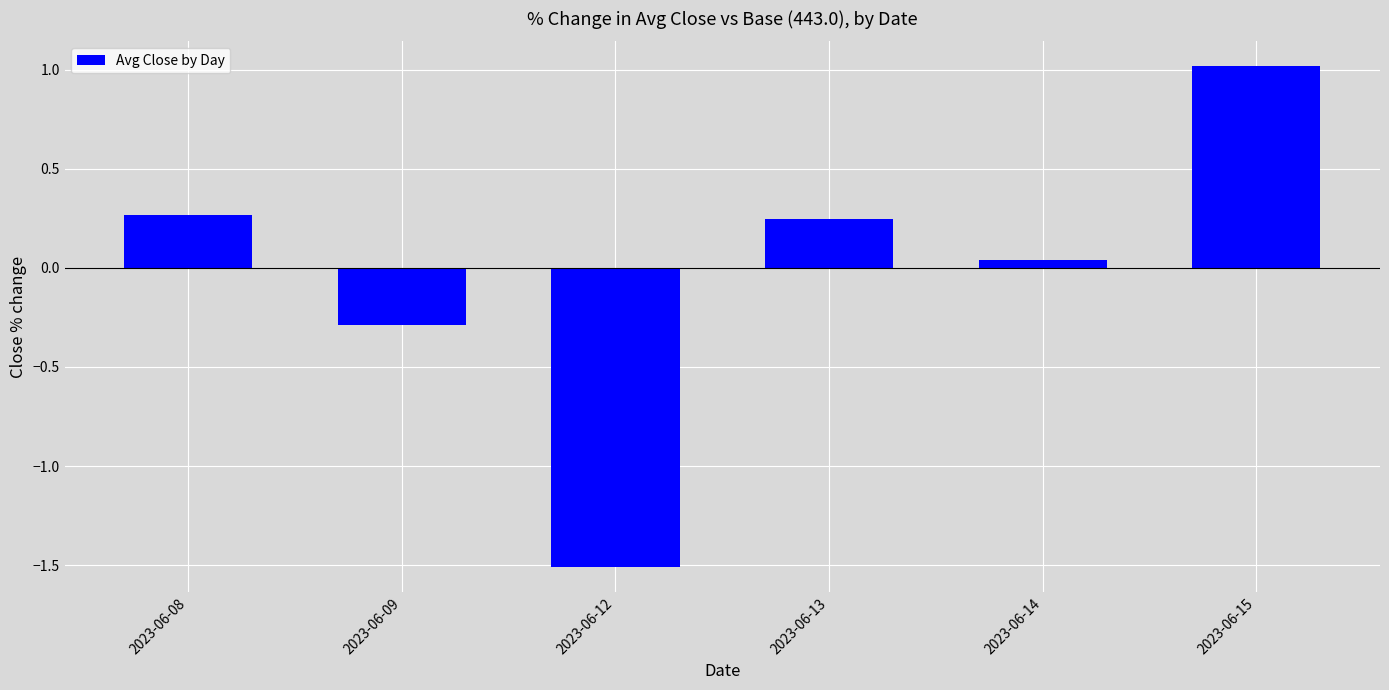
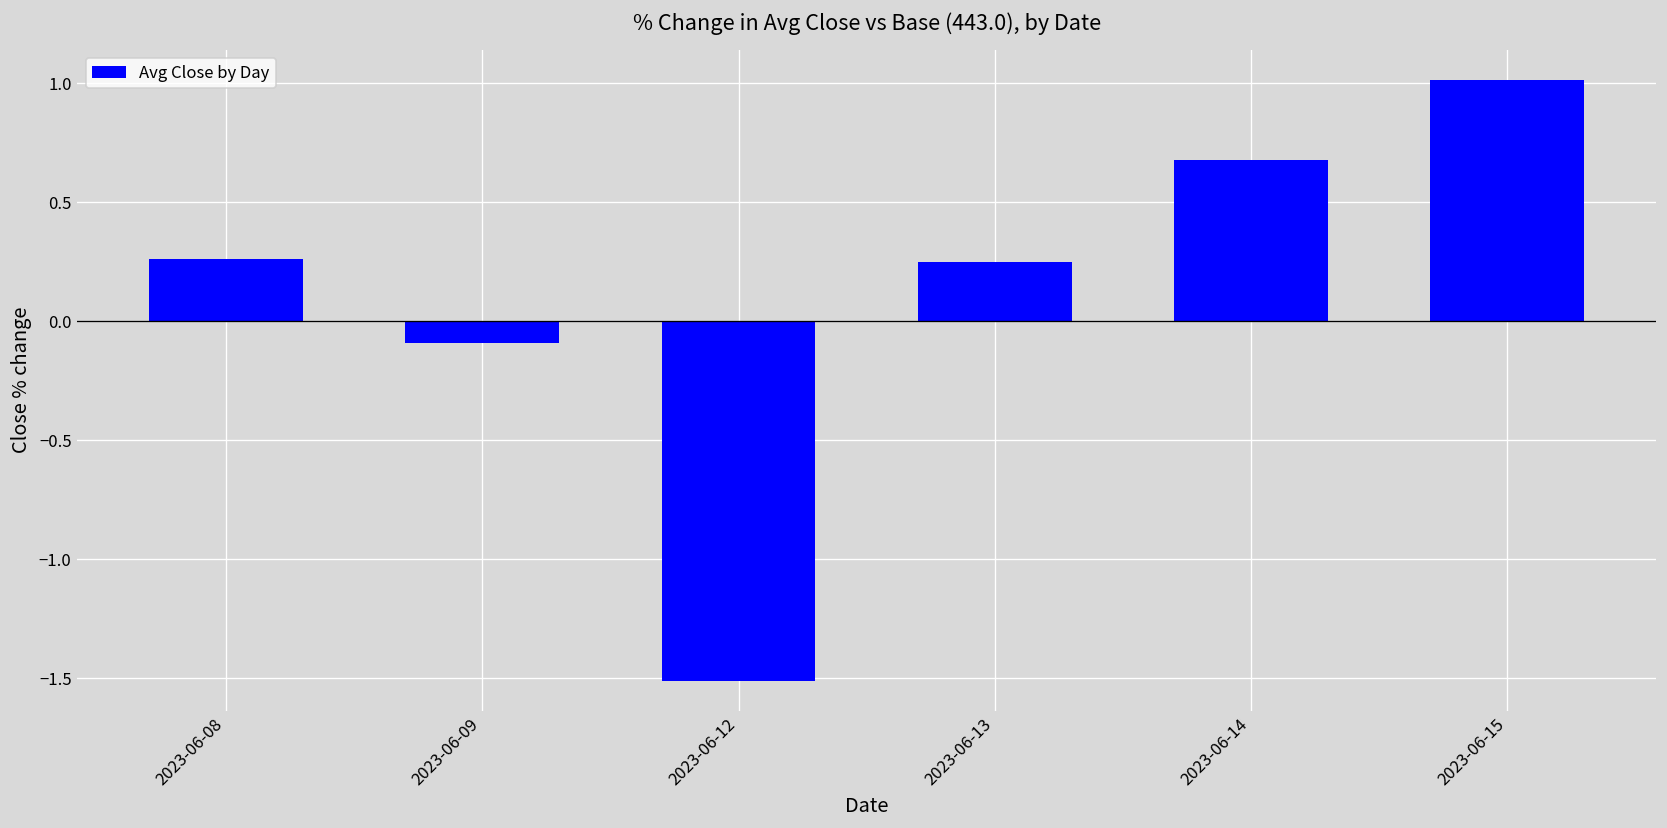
2023-06-09: -0.29 -> -0.09
2023-06-14: 0.04 -> 0.68
